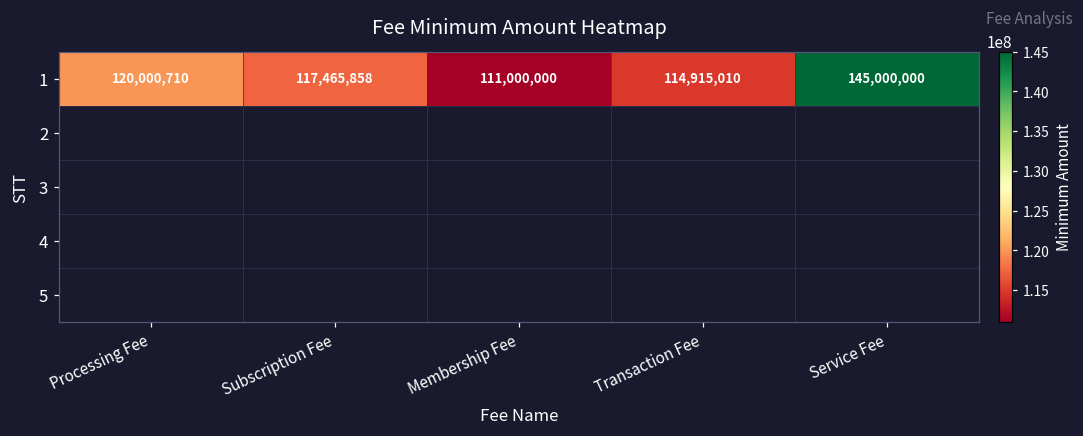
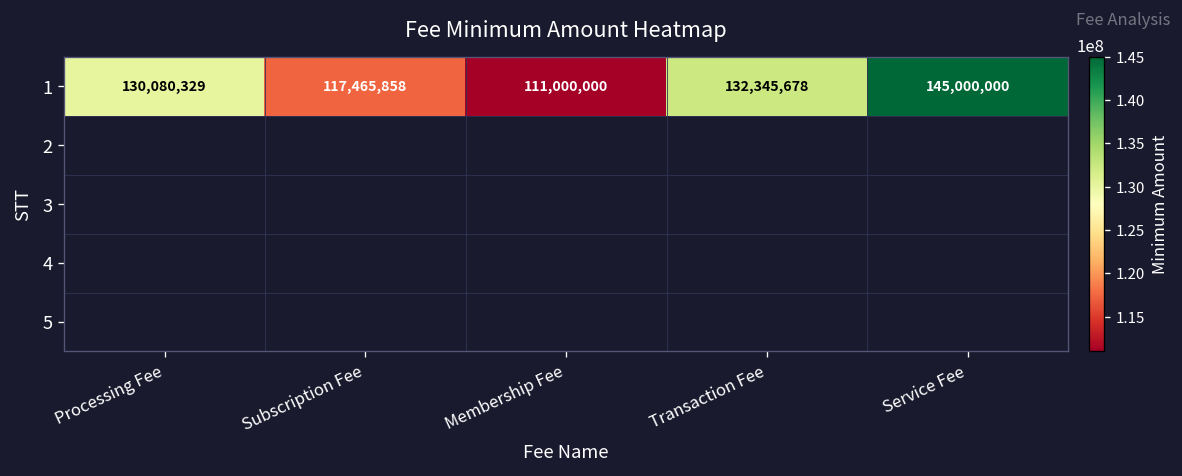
1, Processing Fee: 120,000,710 -> 130,080,329
1, Transaction Fee: 114,915,010 -> 132,345,678
